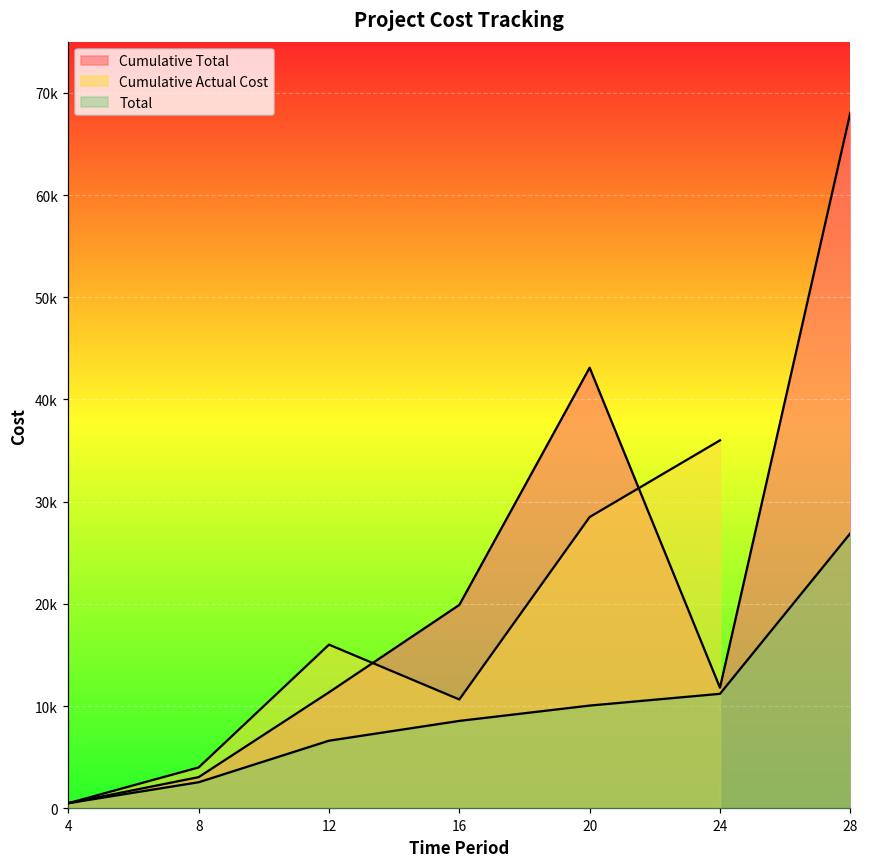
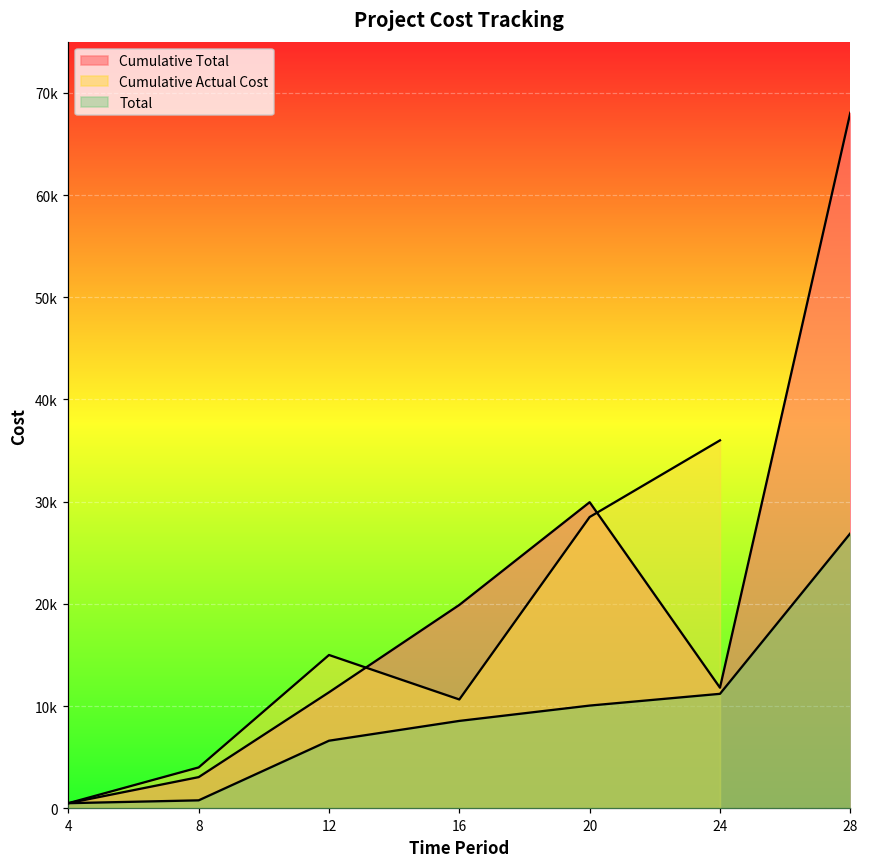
Total, 8: 3000 -> 1000
Cumulative Actual Cost, 12: 16000 -> 15000
Cumulative Total, 20: 43000 -> 30000
